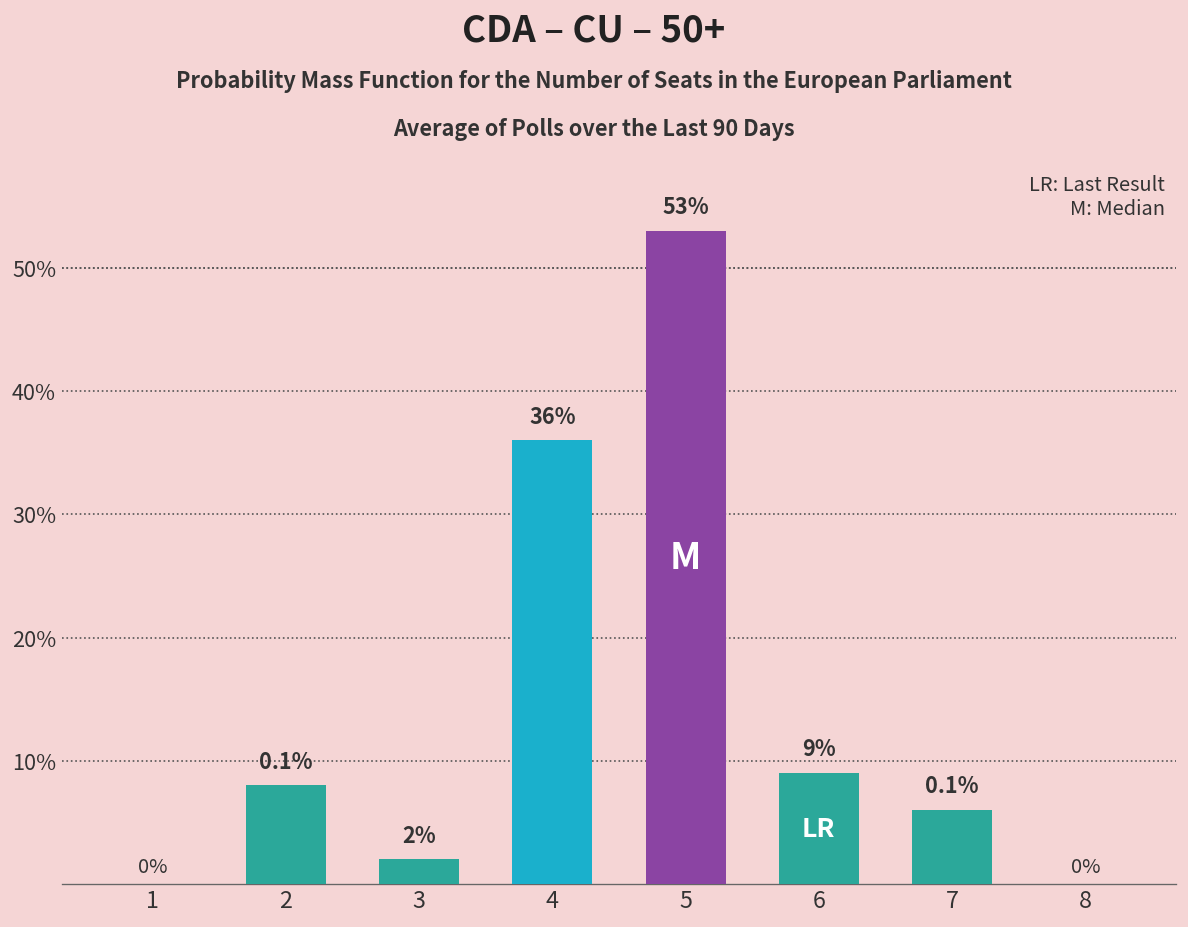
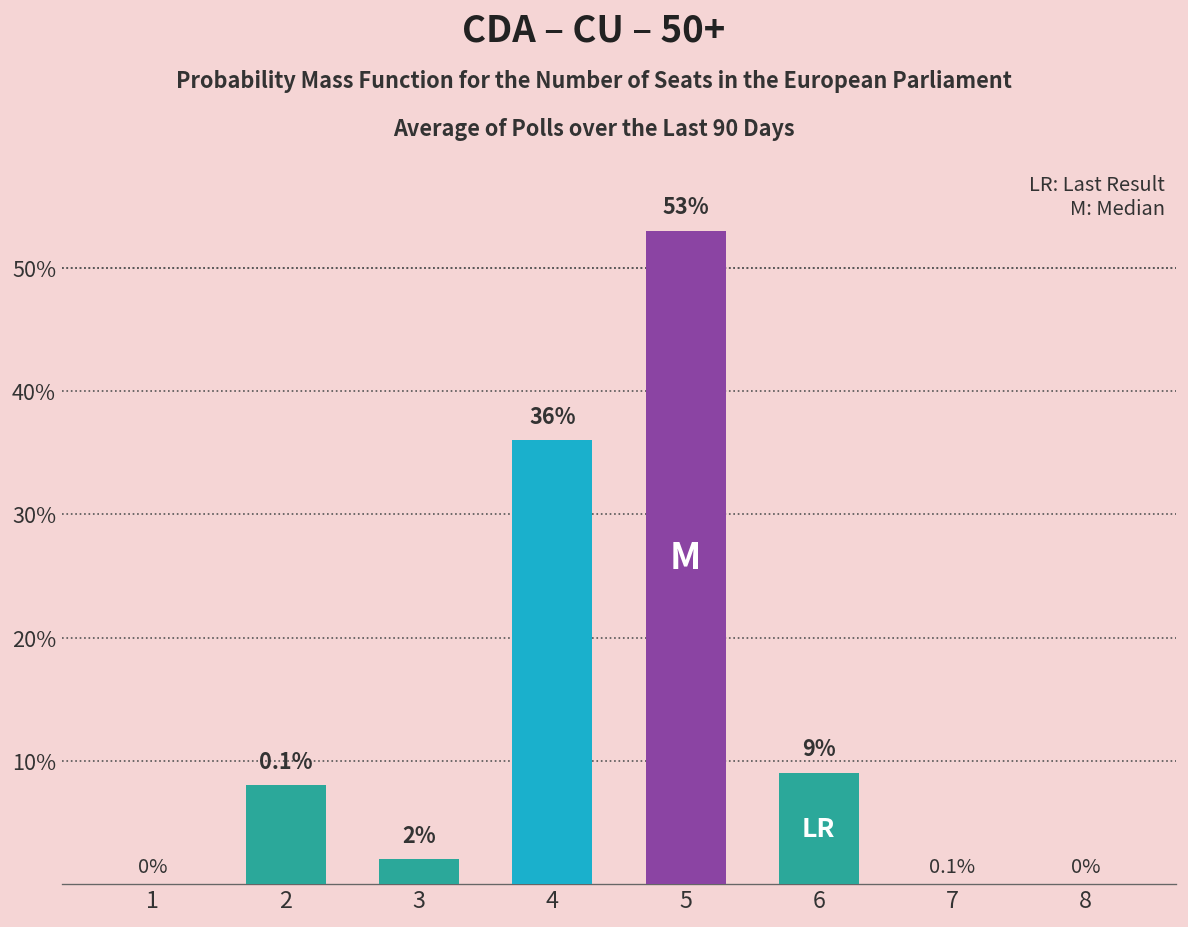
7: 6% -> 0%
